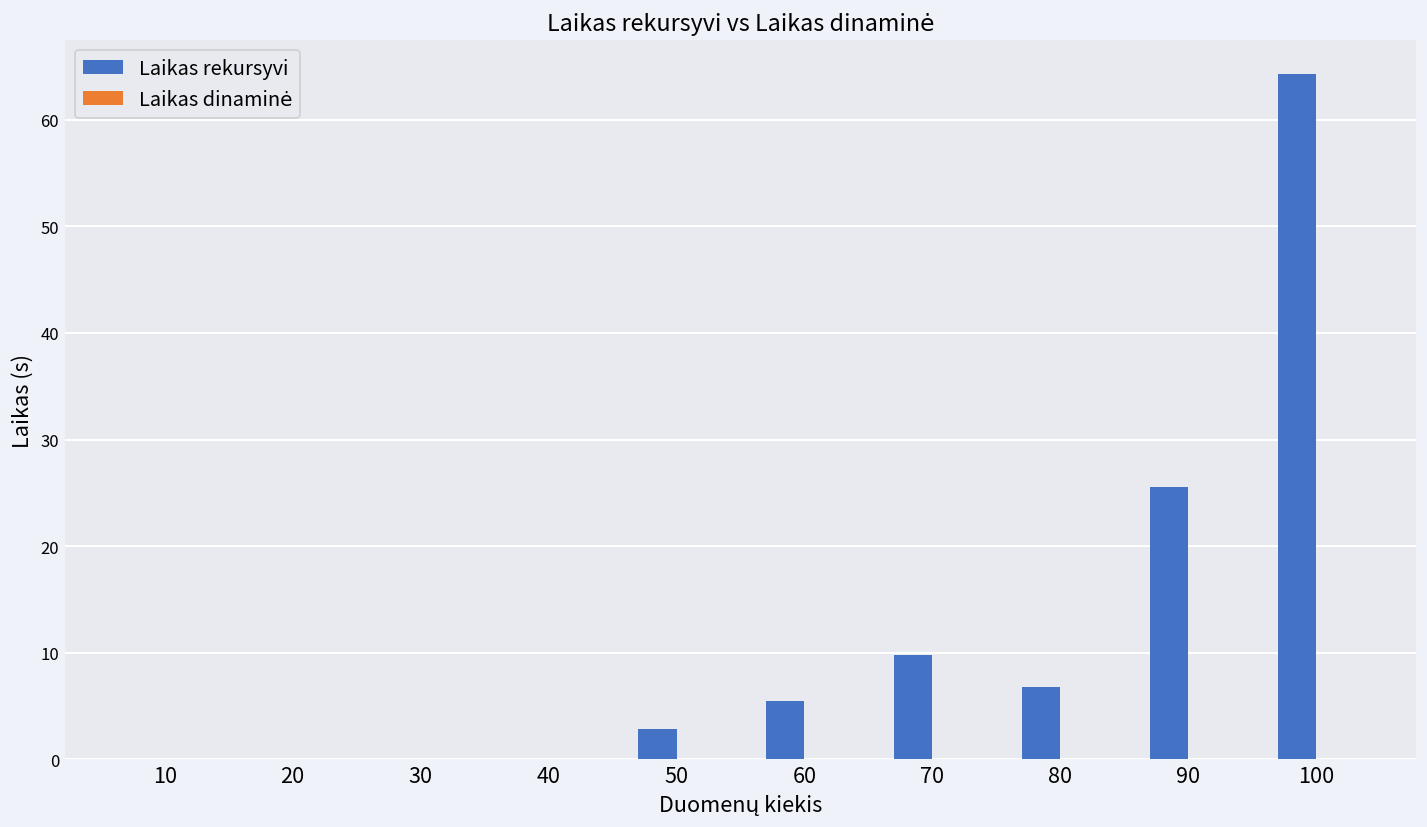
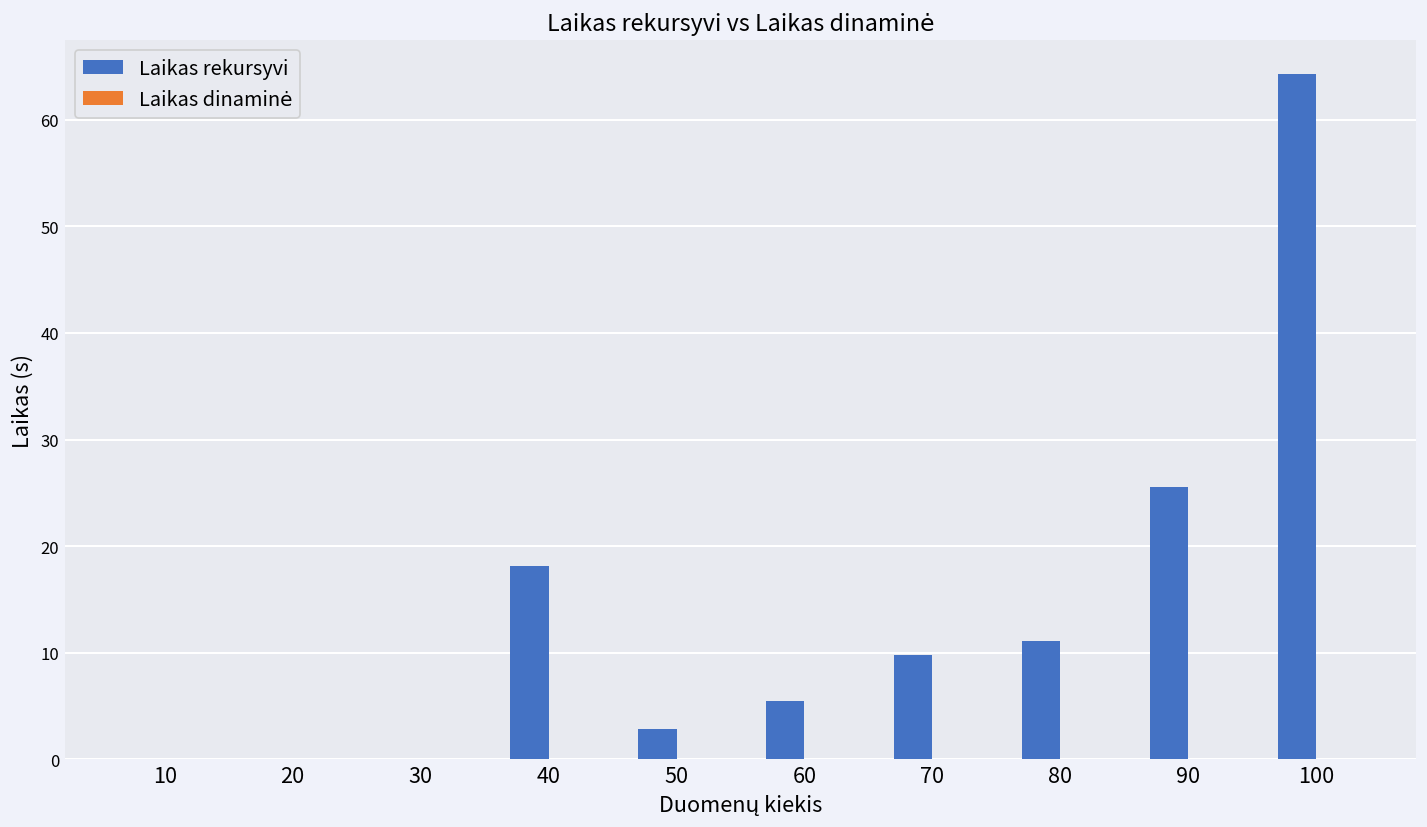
Laikas rekursyvi, 40: 0 -> 18
Laikas rekursyvi, 80: 7 -> 11
